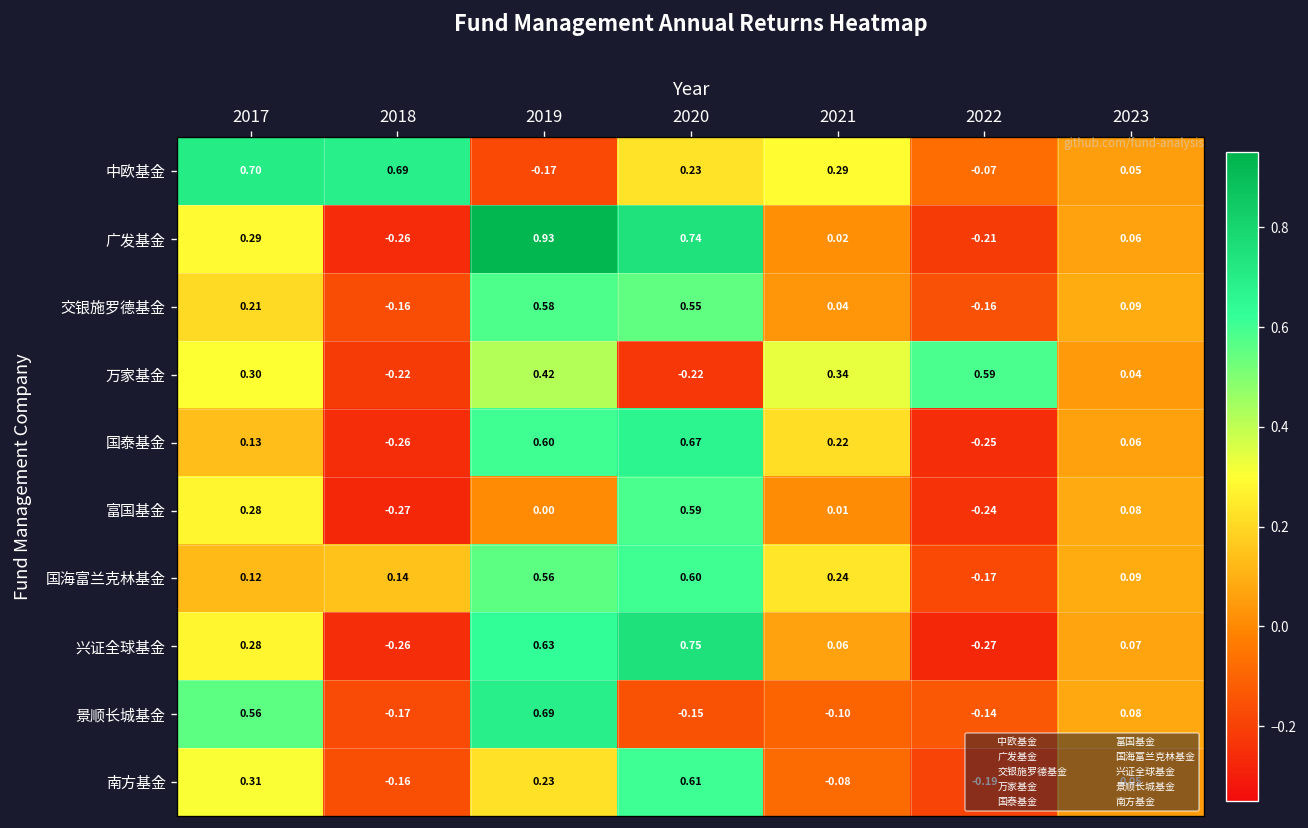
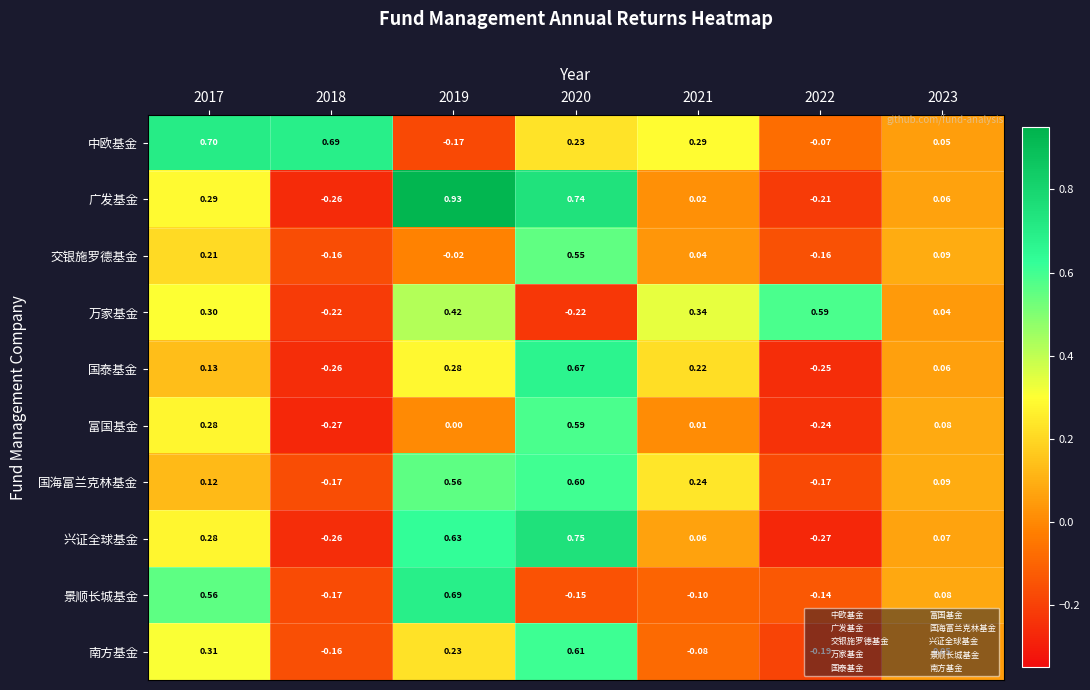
交银施罗德基金, 2019: 0.58 -> -0.02
国泰基金, 2019: 0.60 -> 0.28
国海富兰克林基金, 2018: 0.14 -> -0.17
